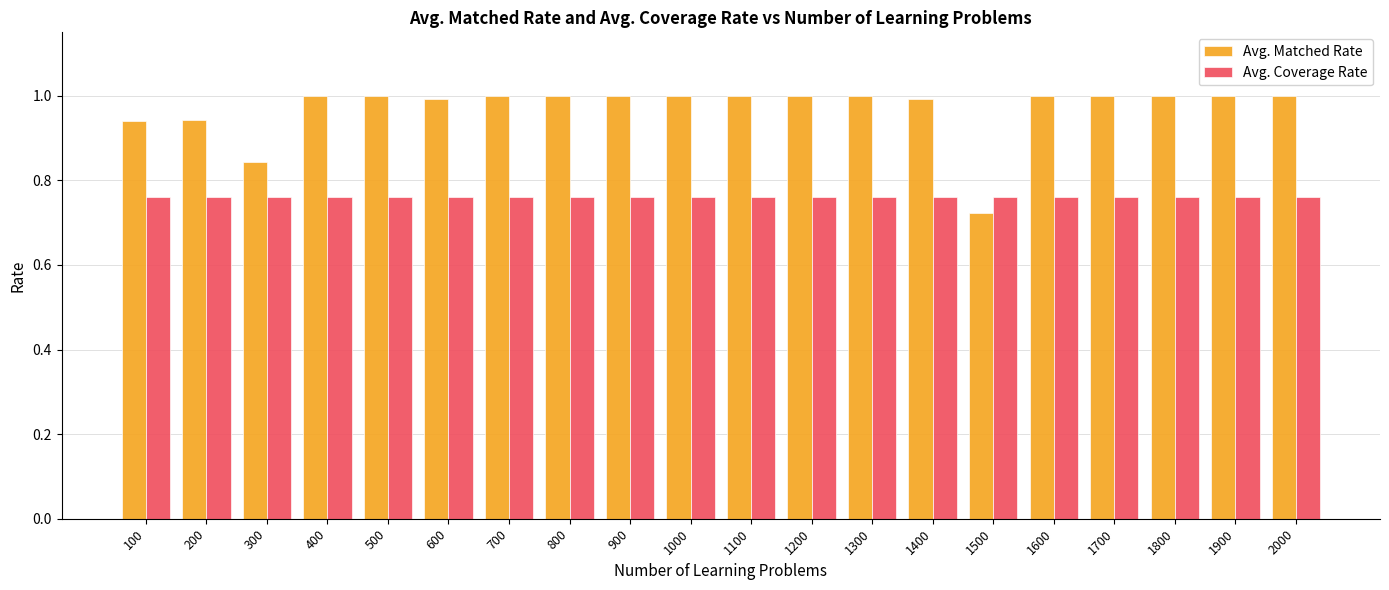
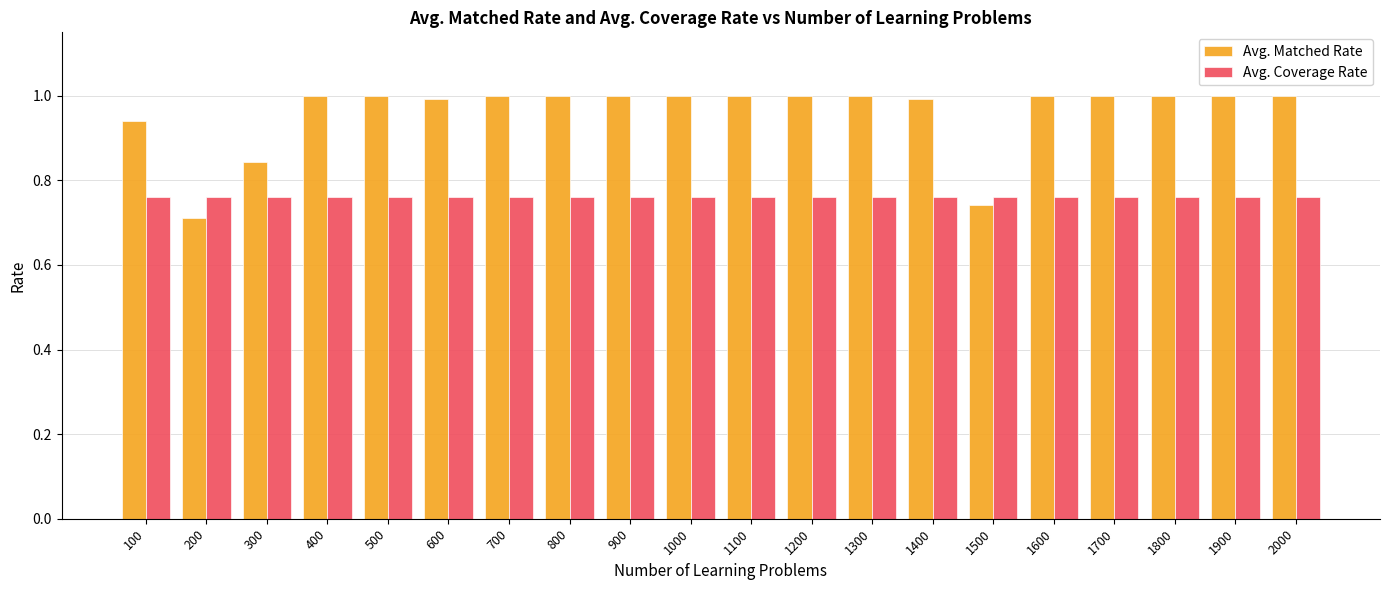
Avg. Matched Rate, 200: 0.94 -> 0.71
Avg. Matched Rate, 1500: 0.72 -> 0.74
